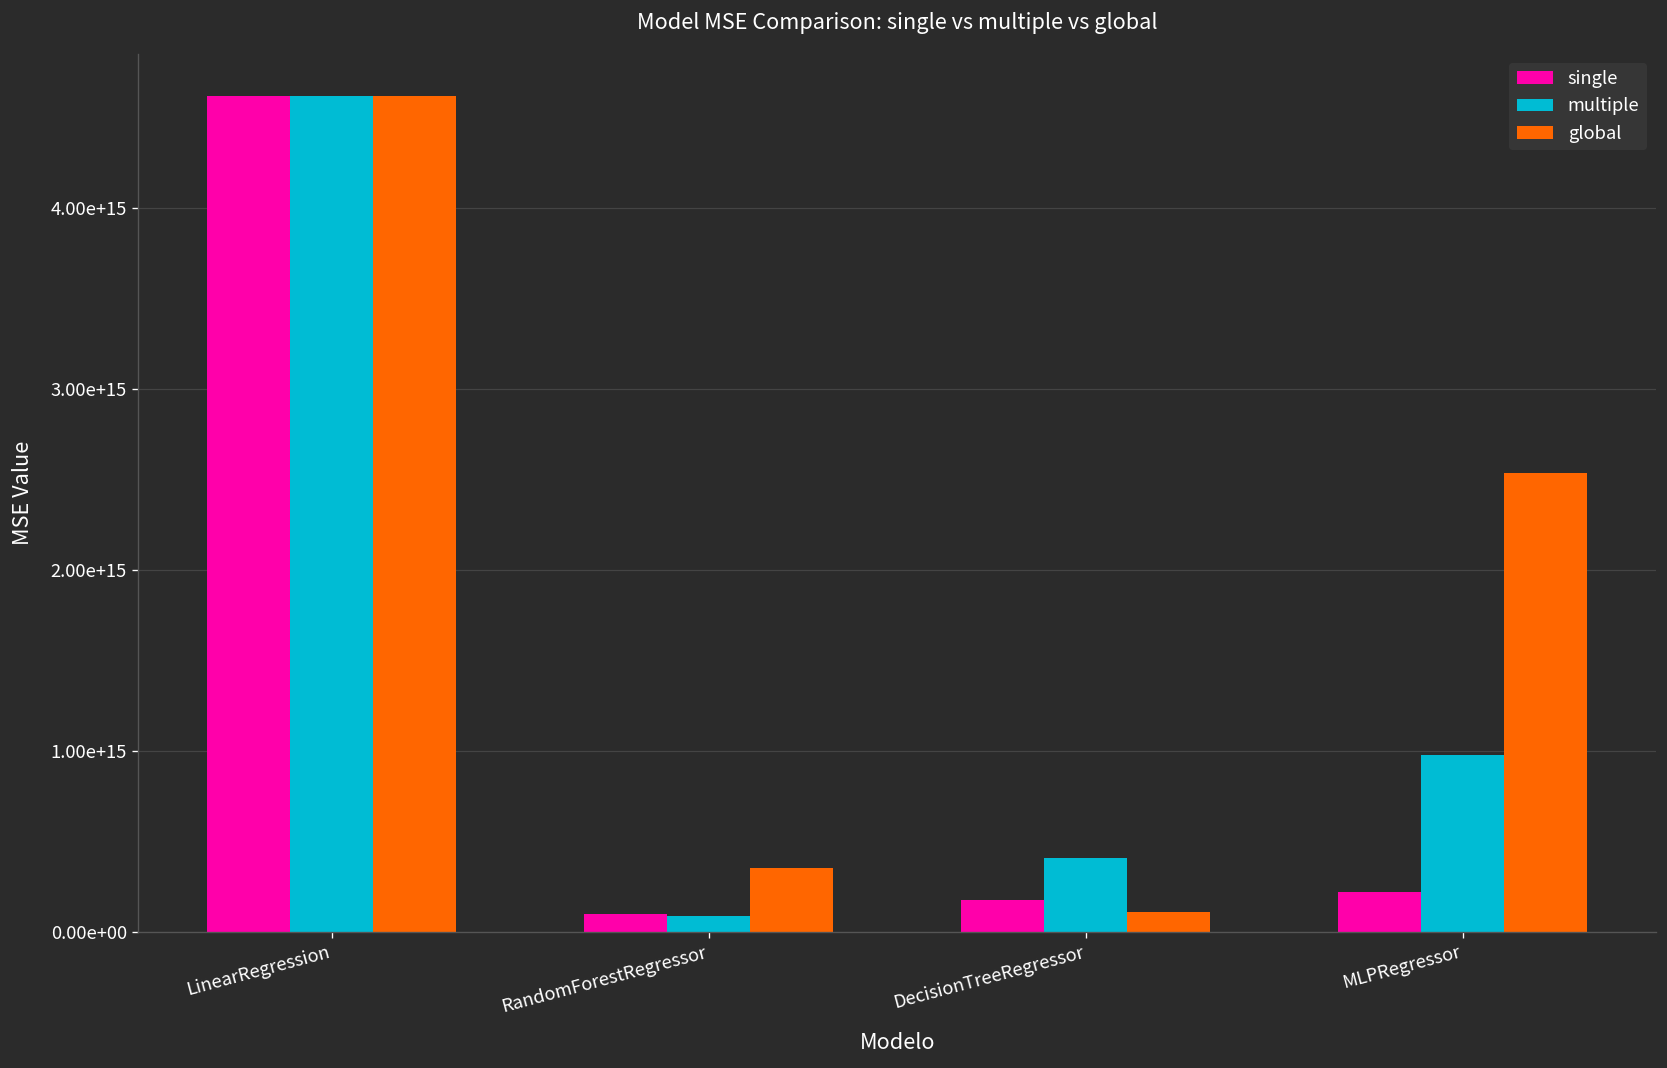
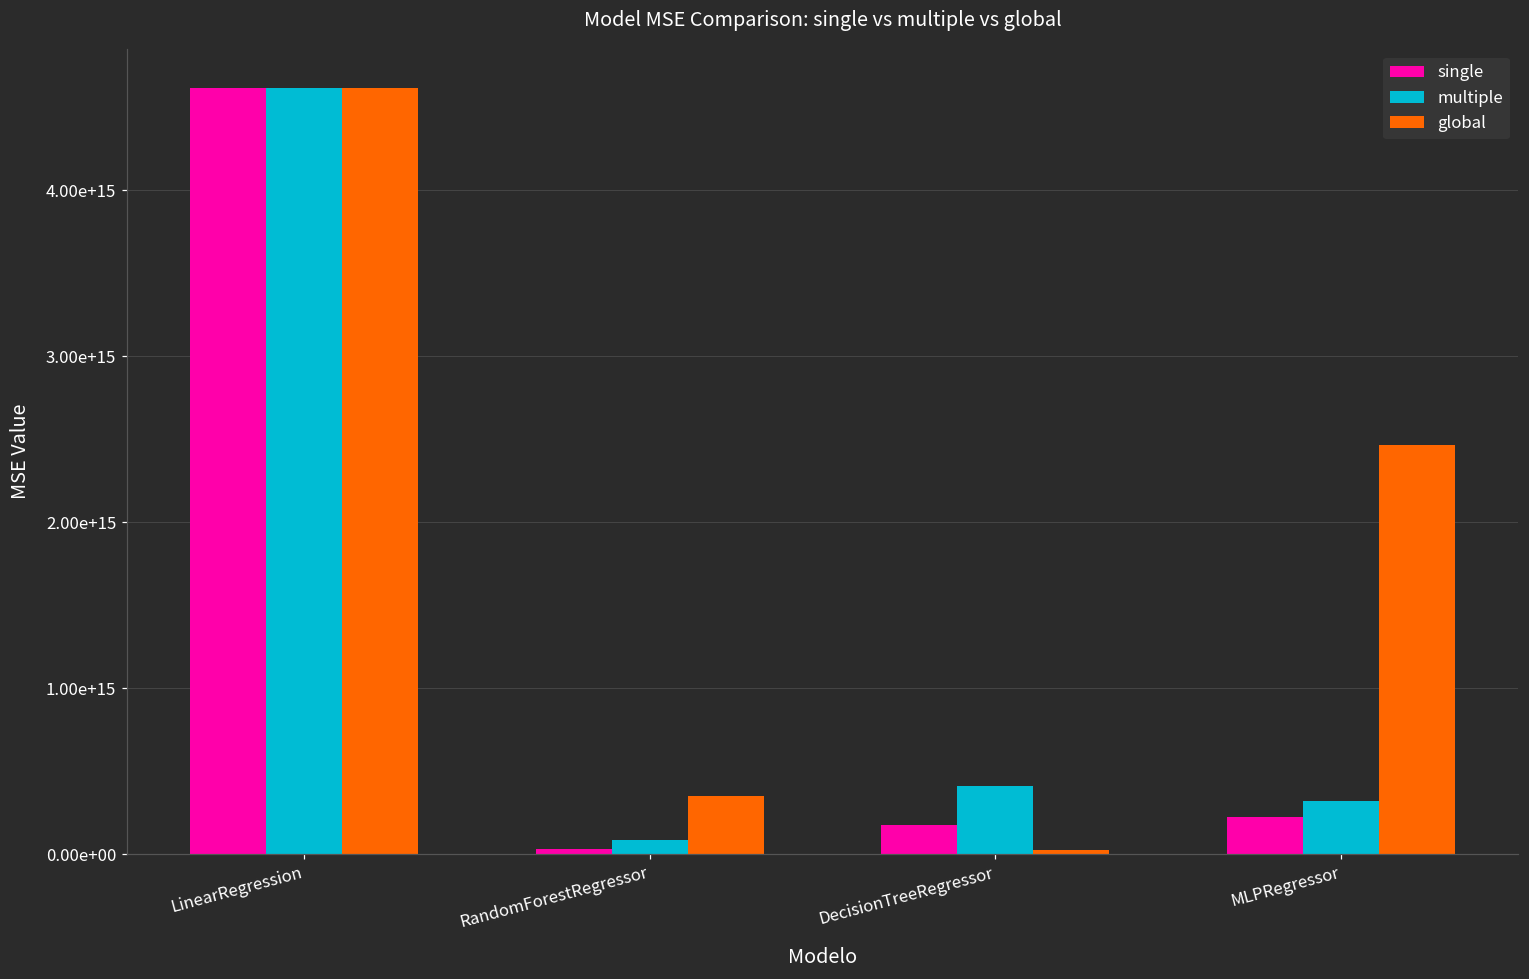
single, RandomForestRegressor: 100000000000000 -> 30000000000000
global, DecisionTreeRegressor: 110000000000000 -> 30000000000000
multiple, MLPRegressor: 980000000000000 -> 320000000000000
global, MLPRegressor: 2530000000000000 -> 2470000000000000
